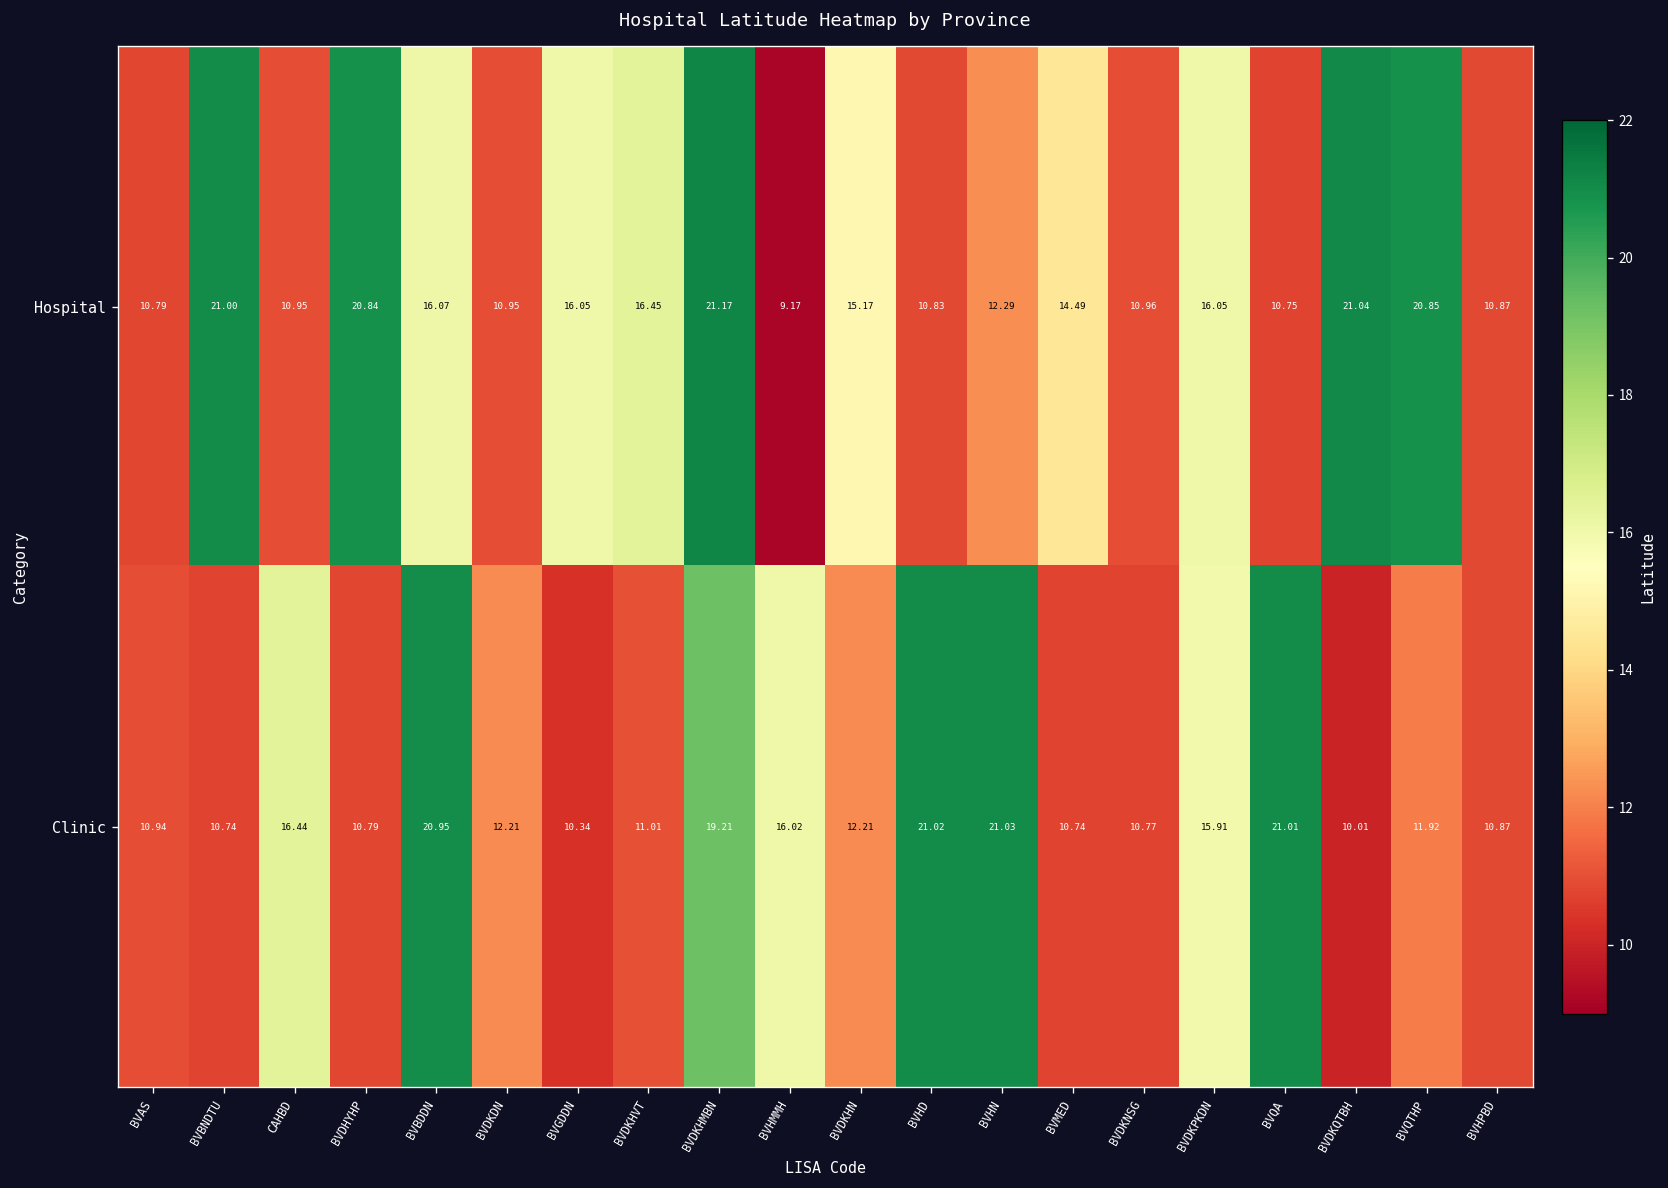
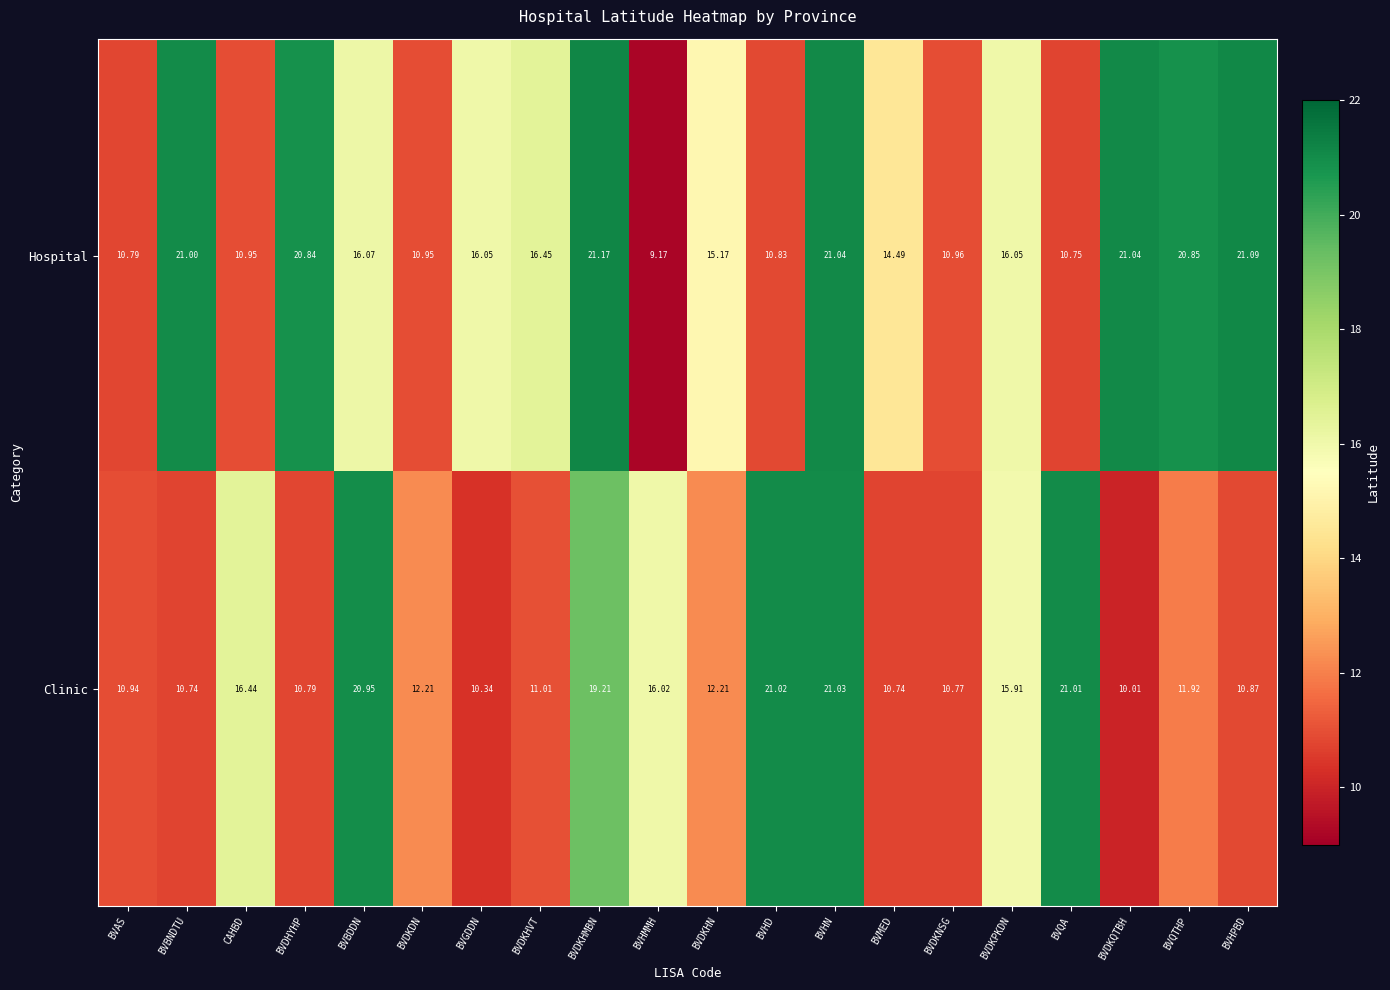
Hospital, BVHN: 12.29 -> 21.04
Hospital, BVHPBD: 10.87 -> 21.09
